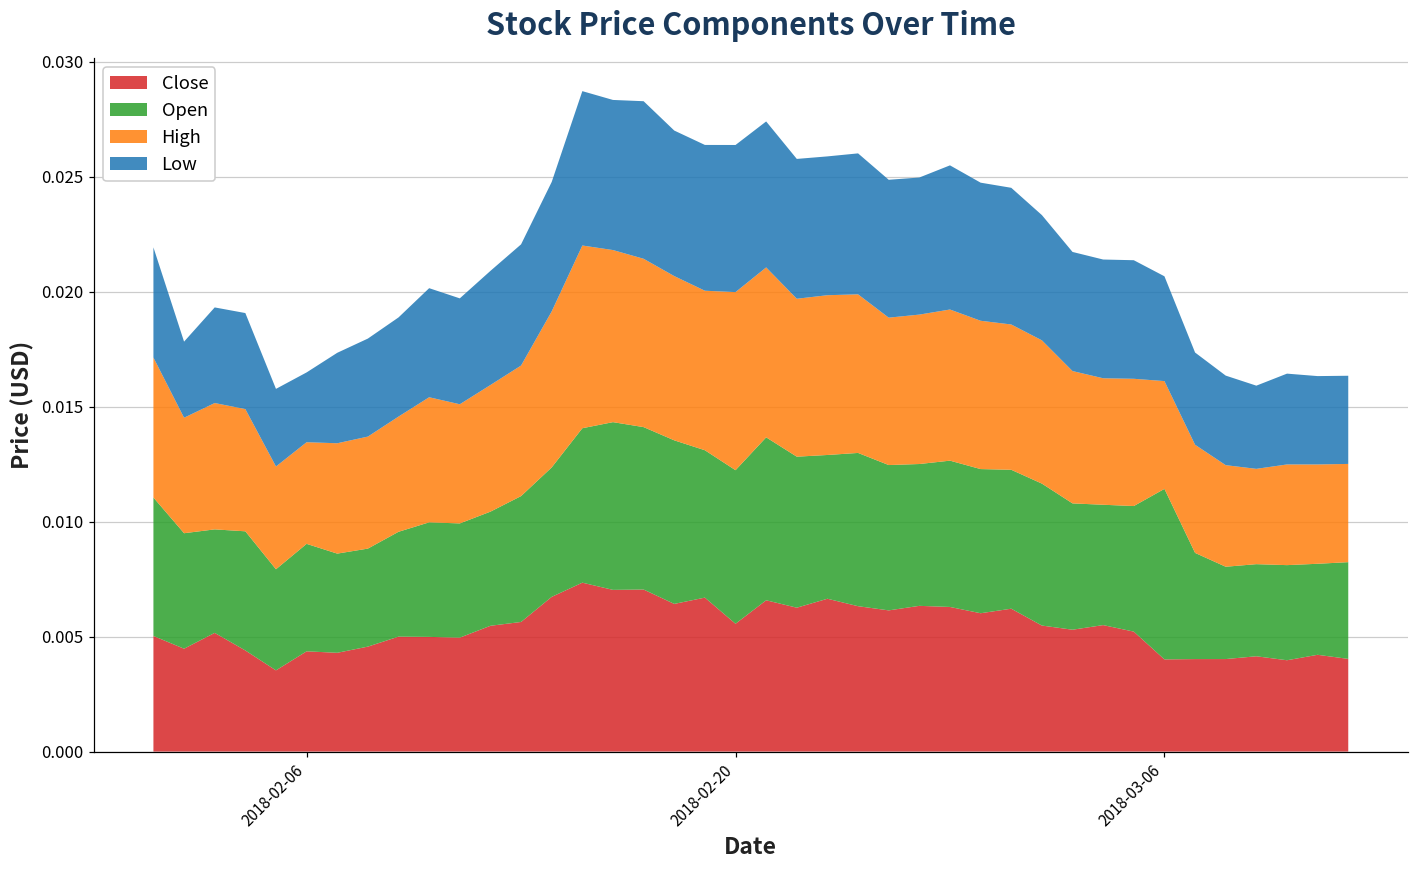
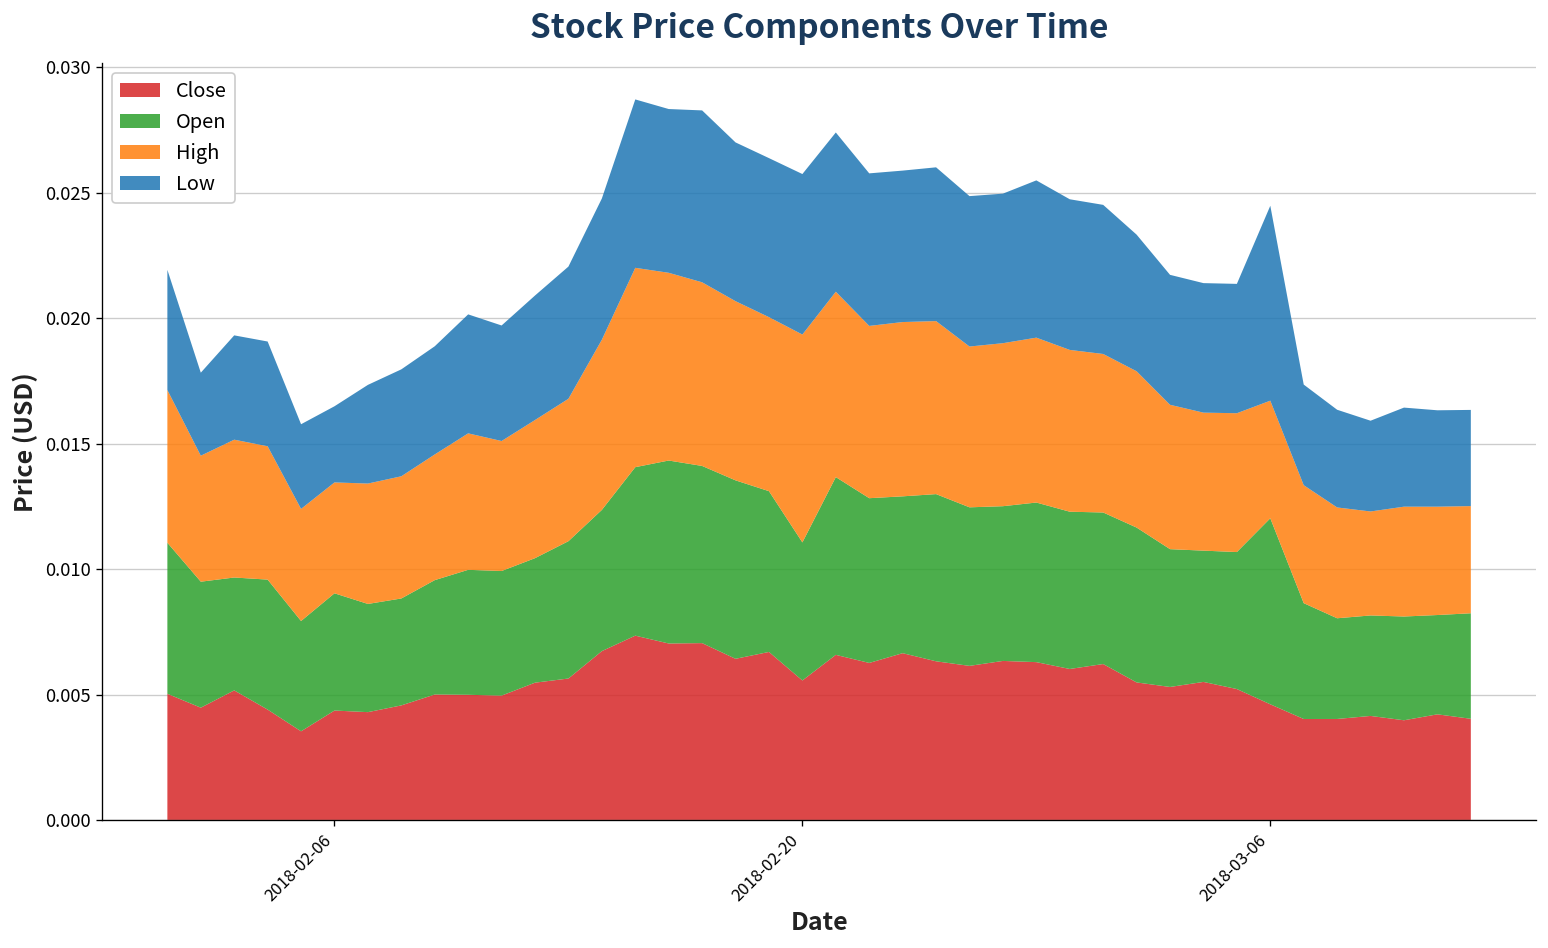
Open, 2018-02-20: 0.0067 -> 0.0055
High, 2018-02-20: 0.0077 -> 0.0083
Close, 2018-03-06: 0.0040 -> 0.0046
Low, 2018-03-06: 0.0046 -> 0.0078
